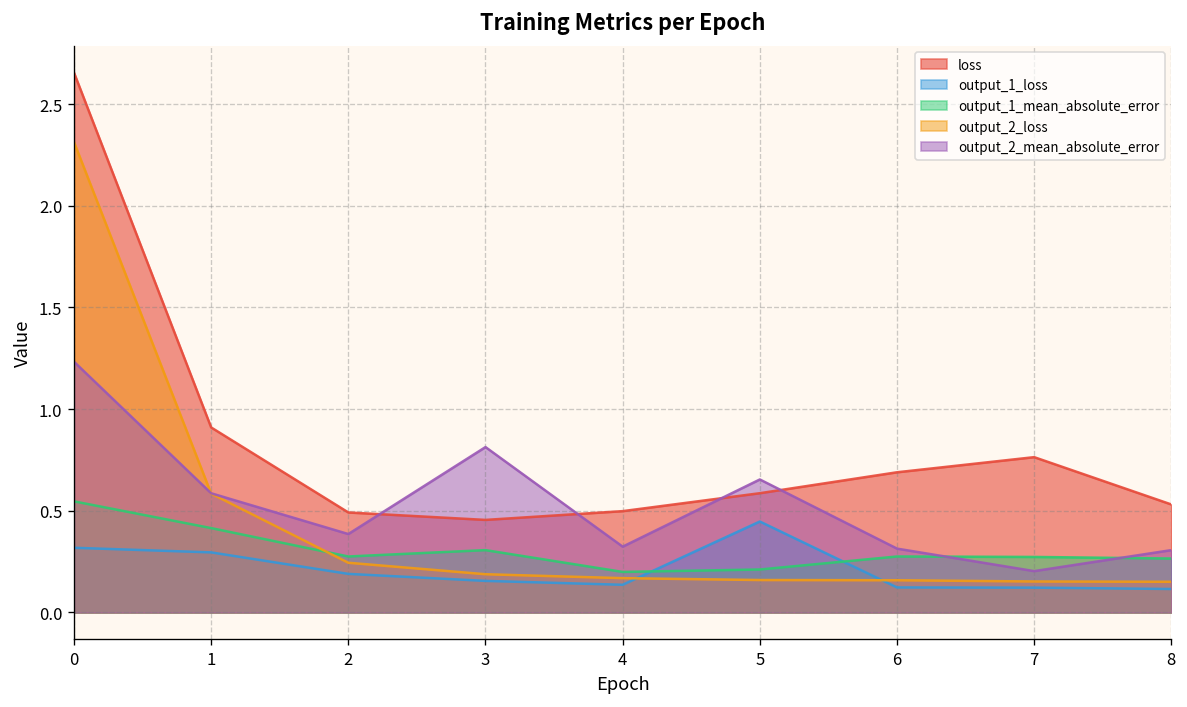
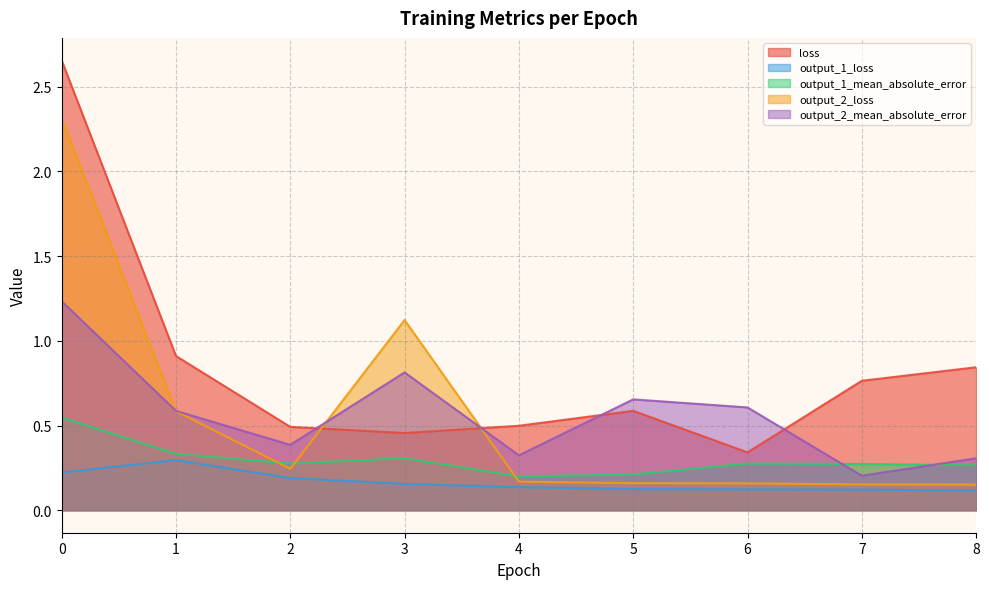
output_1_loss, 0: 0.32 -> 0.22
output_1_mean_absolute_error, 1: 0.42 -> 0.33
output_2_loss, 3: 0.19 -> 1.12
output_1_loss, 5: 0.45 -> 0.13
loss, 6: 0.69 -> 0.34
output_2_mean_absolute_error, 6: 0.31 -> 0.61
loss, 8: 0.53 -> 0.84
